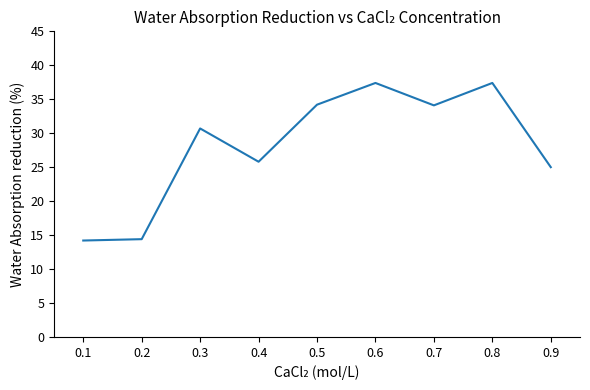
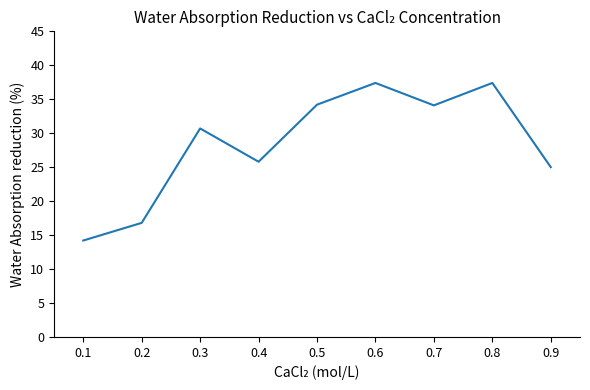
0.2: 14 -> 17
